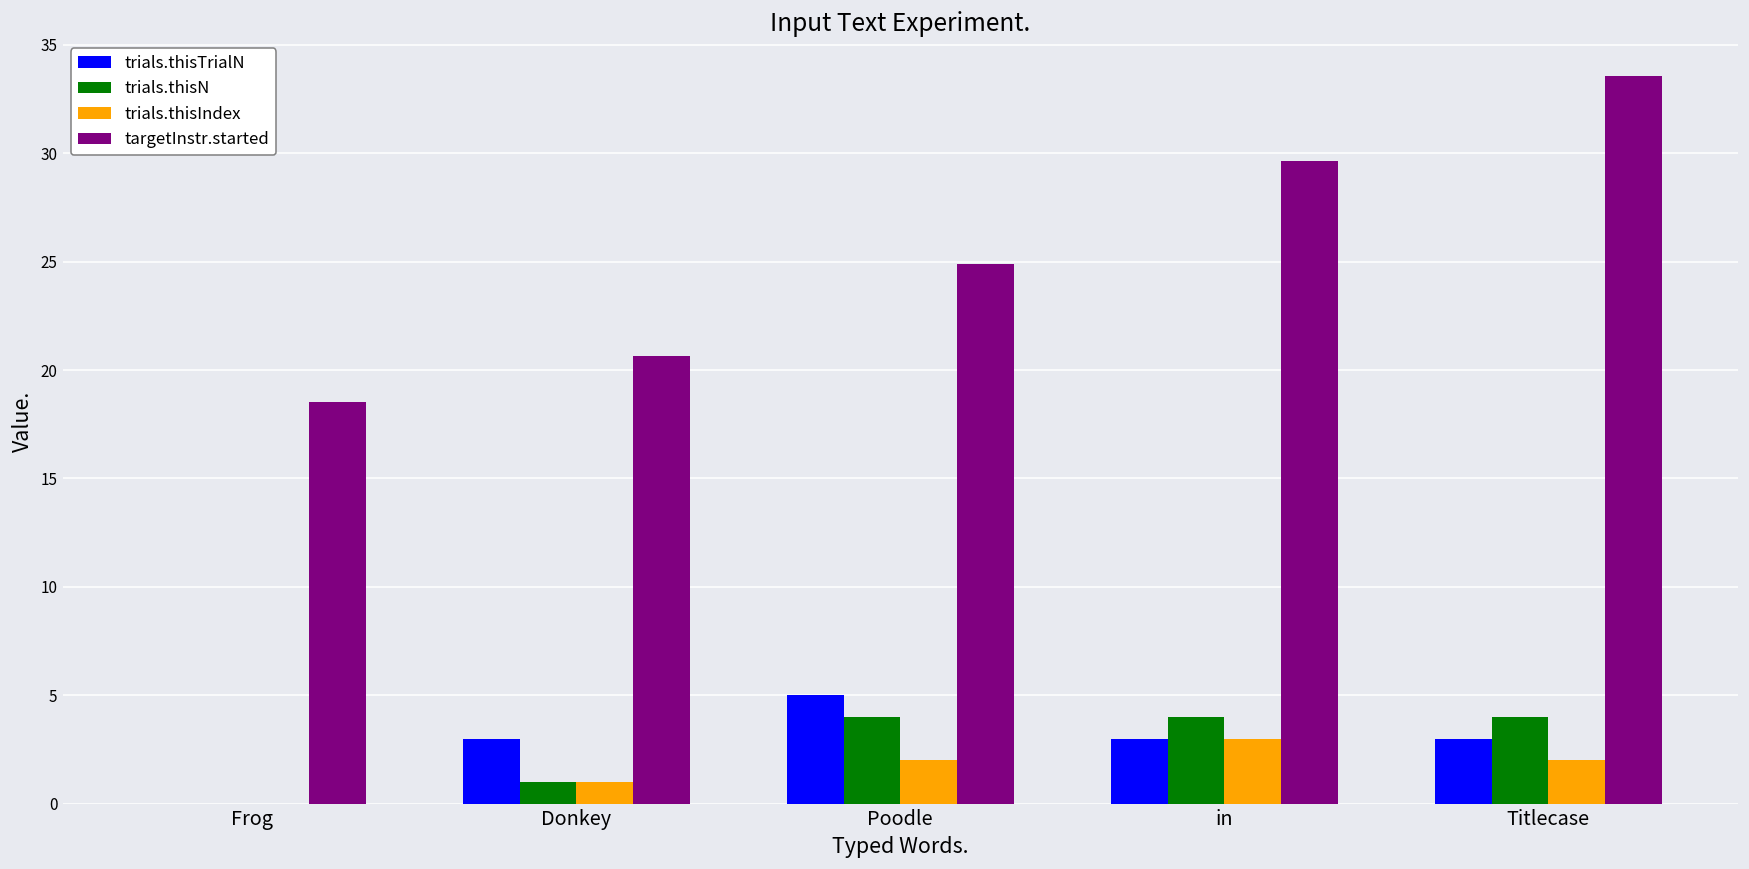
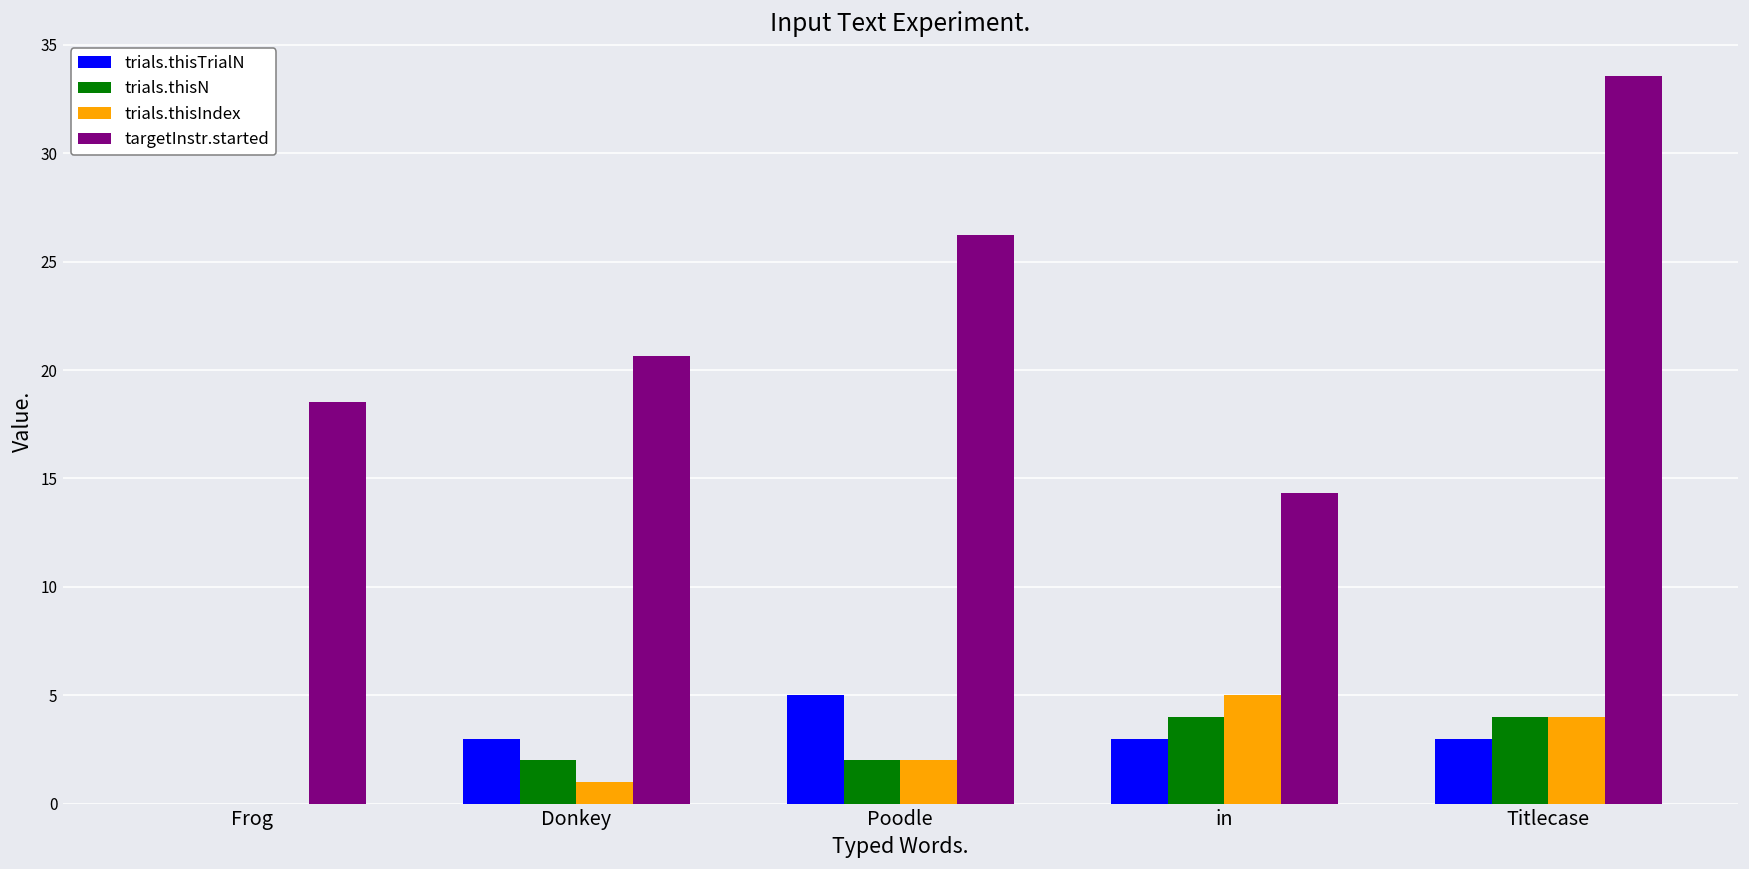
trials.thisN, Donkey: 1 -> 2
trials.thisN, Poodle: 4 -> 2
targetInstr.started, Poodle: 24.9 -> 26.2
trials.thisIndex, in: 3 -> 5
targetInstr.started, in: 29.6 -> 14.3
trials.thisIndex, Titlecase: 2 -> 4
